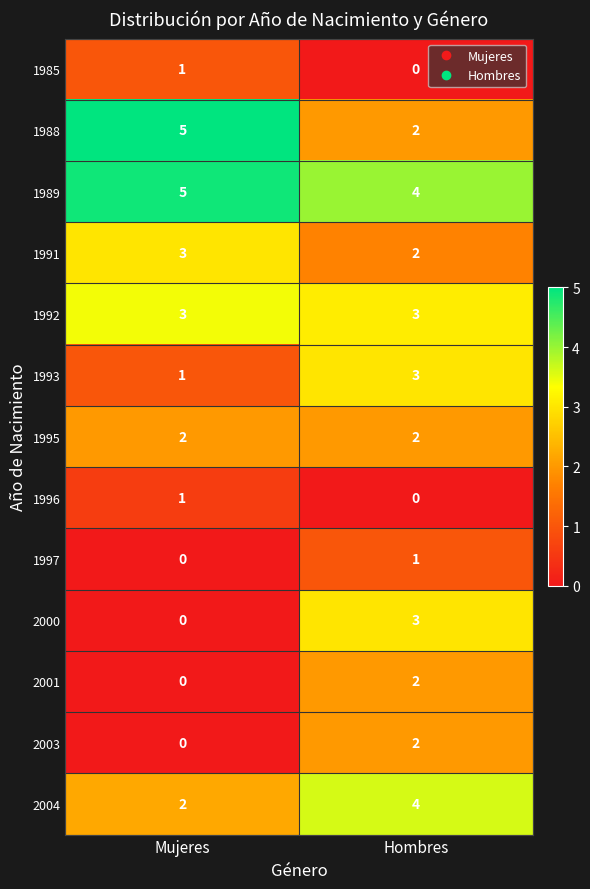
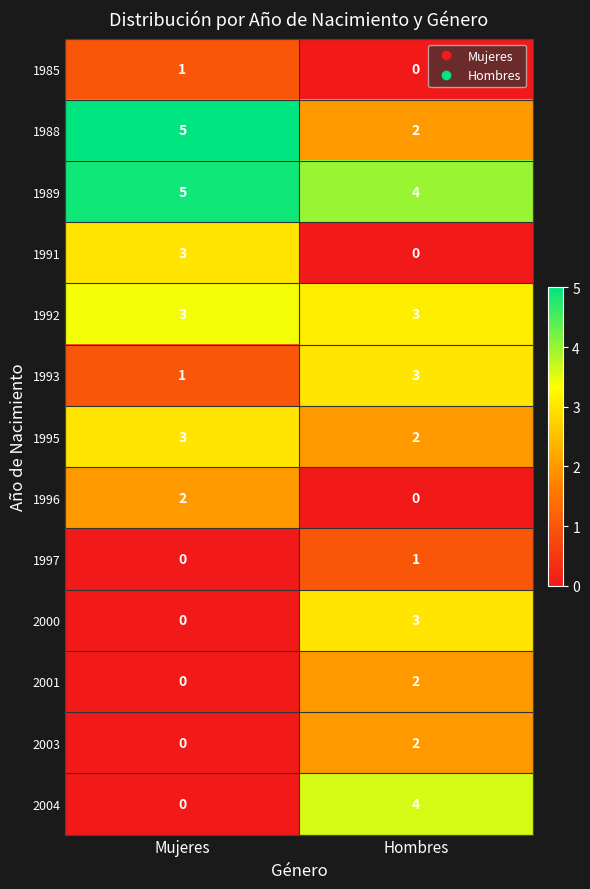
1991, Hombres: 2 -> 0
1995, Mujeres: 2 -> 3
1996, Mujeres: 1 -> 2
2004, Mujeres: 2 -> 0
